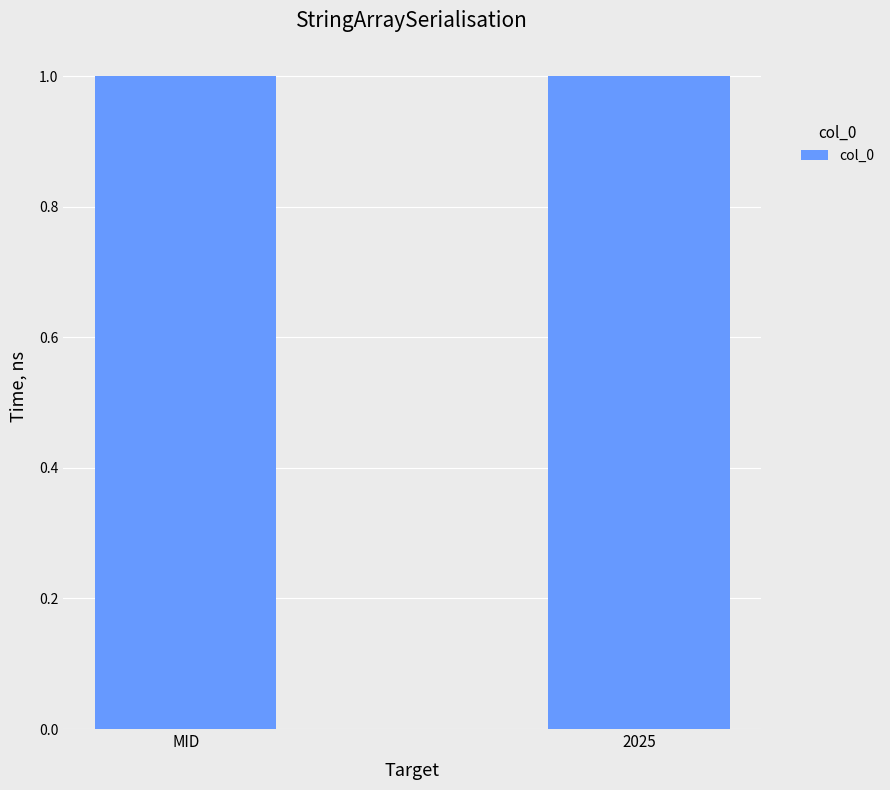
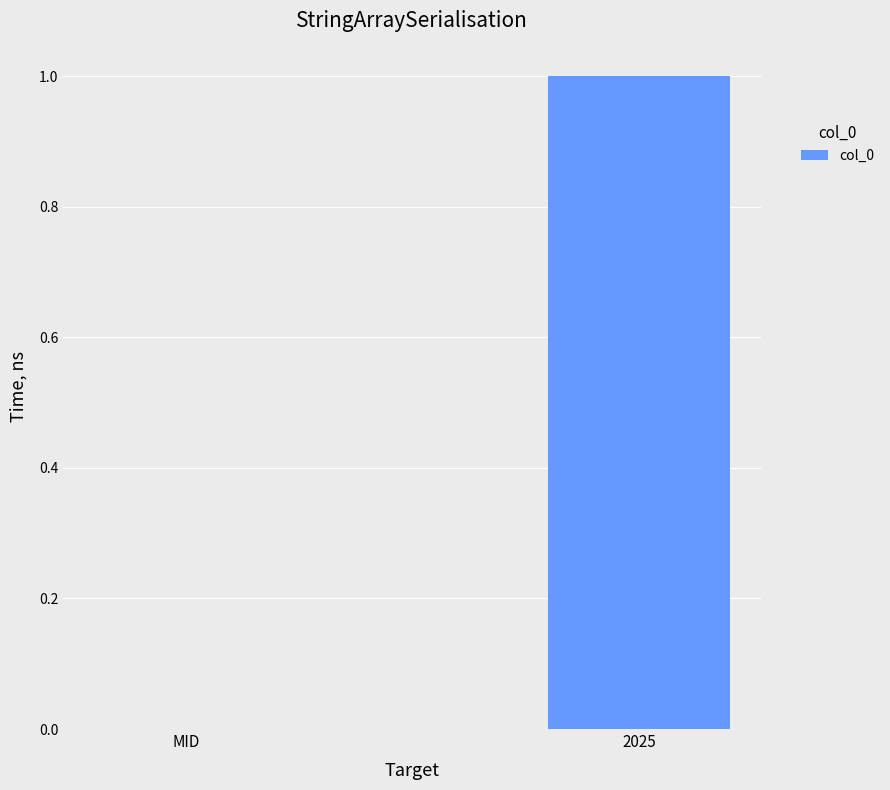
MID: 1 -> 0
